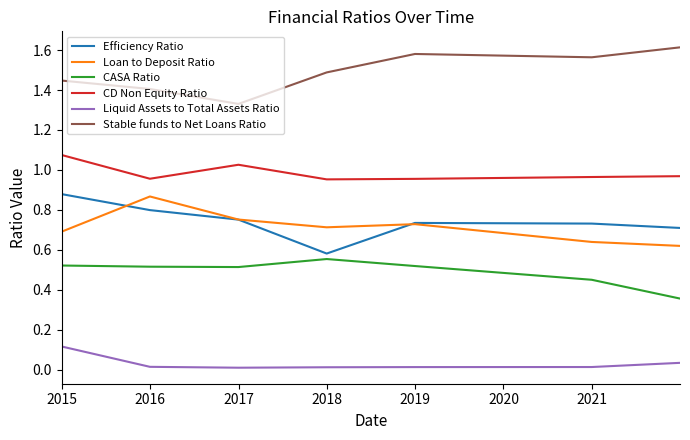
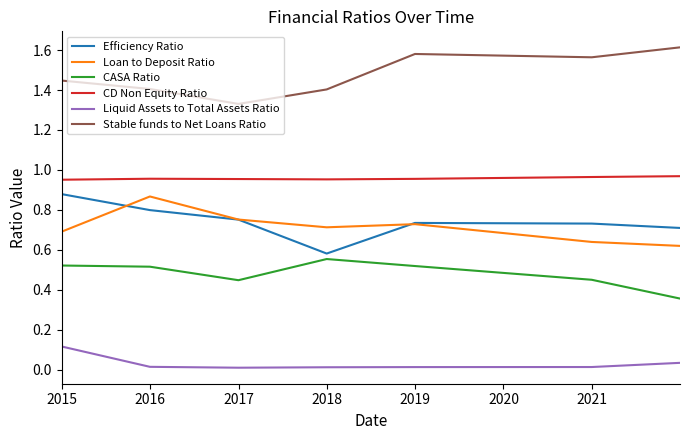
CD Non Equity Ratio, 2015: 1.07 -> 0.95
CASA Ratio, 2017: 0.51 -> 0.45
CD Non Equity Ratio, 2017: 1.03 -> 0.95
Stable funds to Net Loans Ratio, 2018: 1.49 -> 1.40
